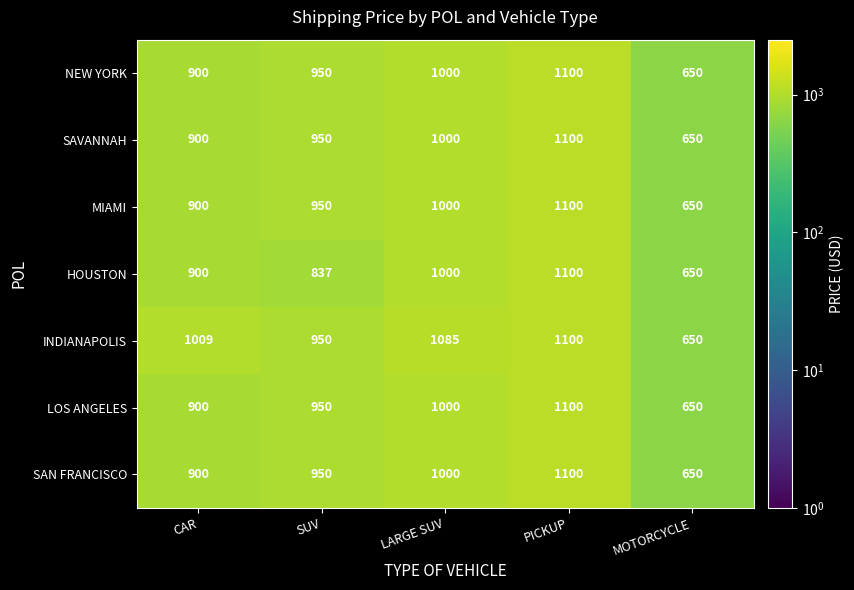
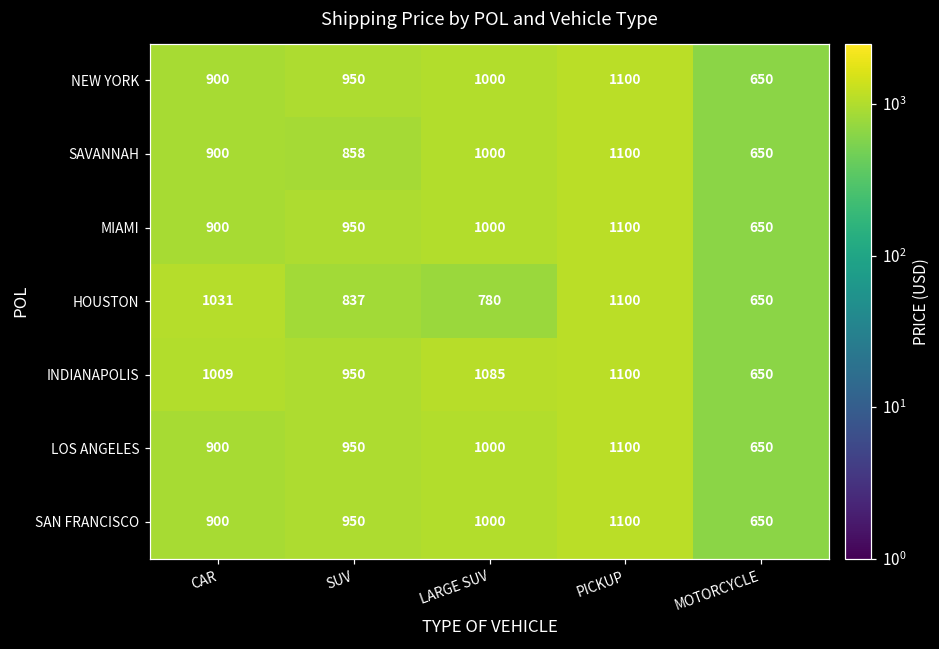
SAVANNAH, SUV: 950 -> 858
HOUSTON, CAR: 900 -> 1031
HOUSTON, LARGE SUV: 1000 -> 780
